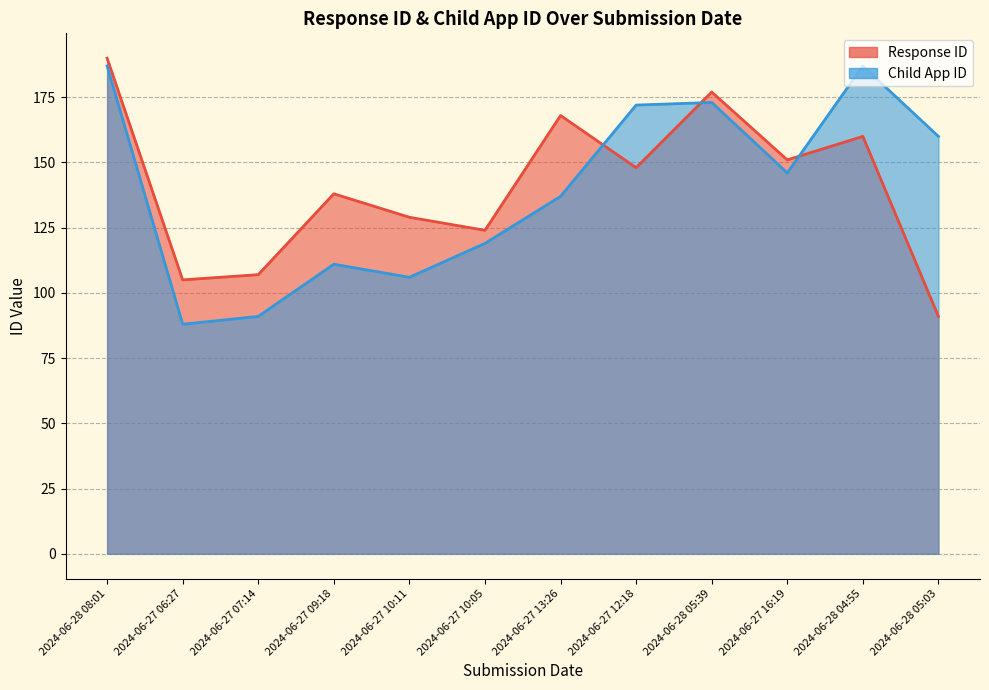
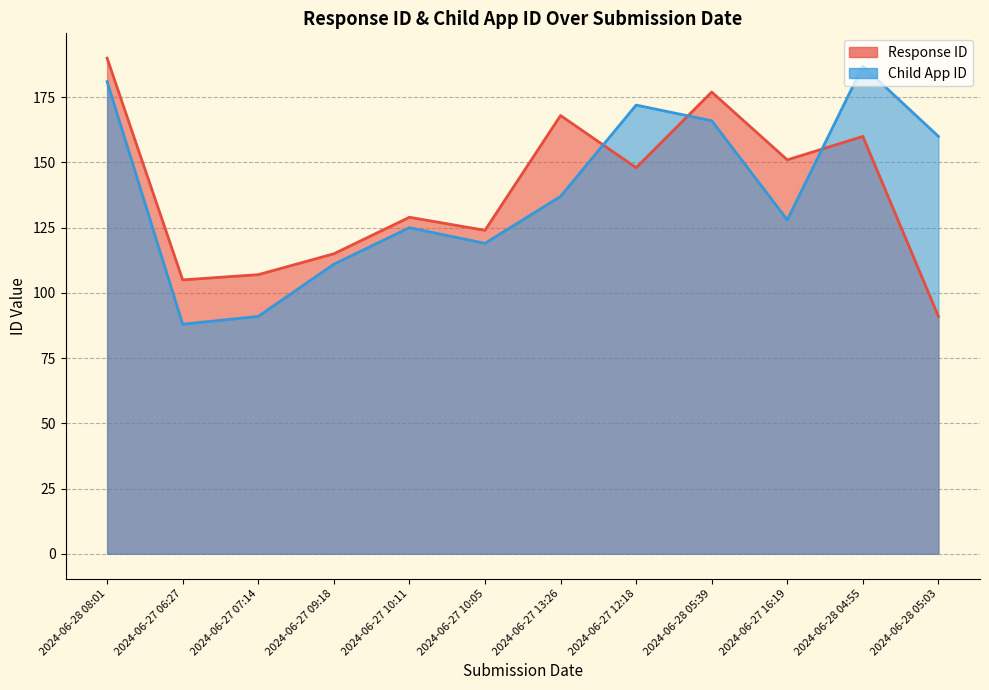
Child App ID, 2024-06-28 08:01: 187 -> 181
Response ID, 2024-06-27 09:18: 138 -> 115
Child App ID, 2024-06-27 10:11: 106 -> 125
Child App ID, 2024-06-28 05:39: 173 -> 166
Child App ID, 2024-06-27 16:19: 146 -> 128
